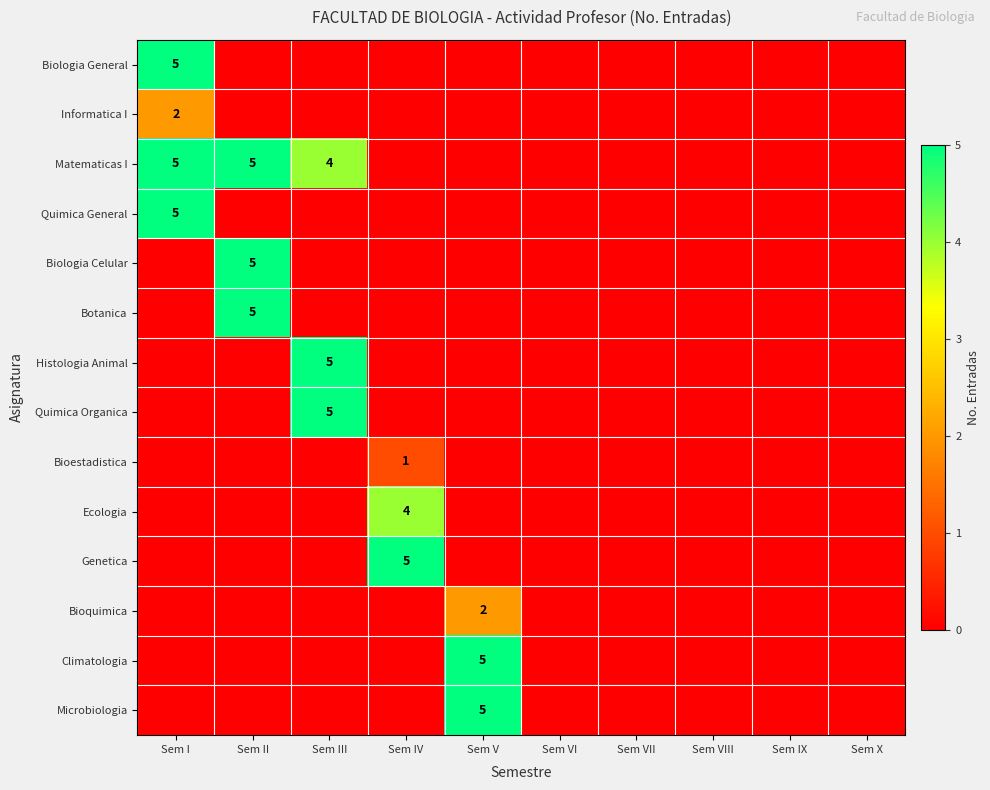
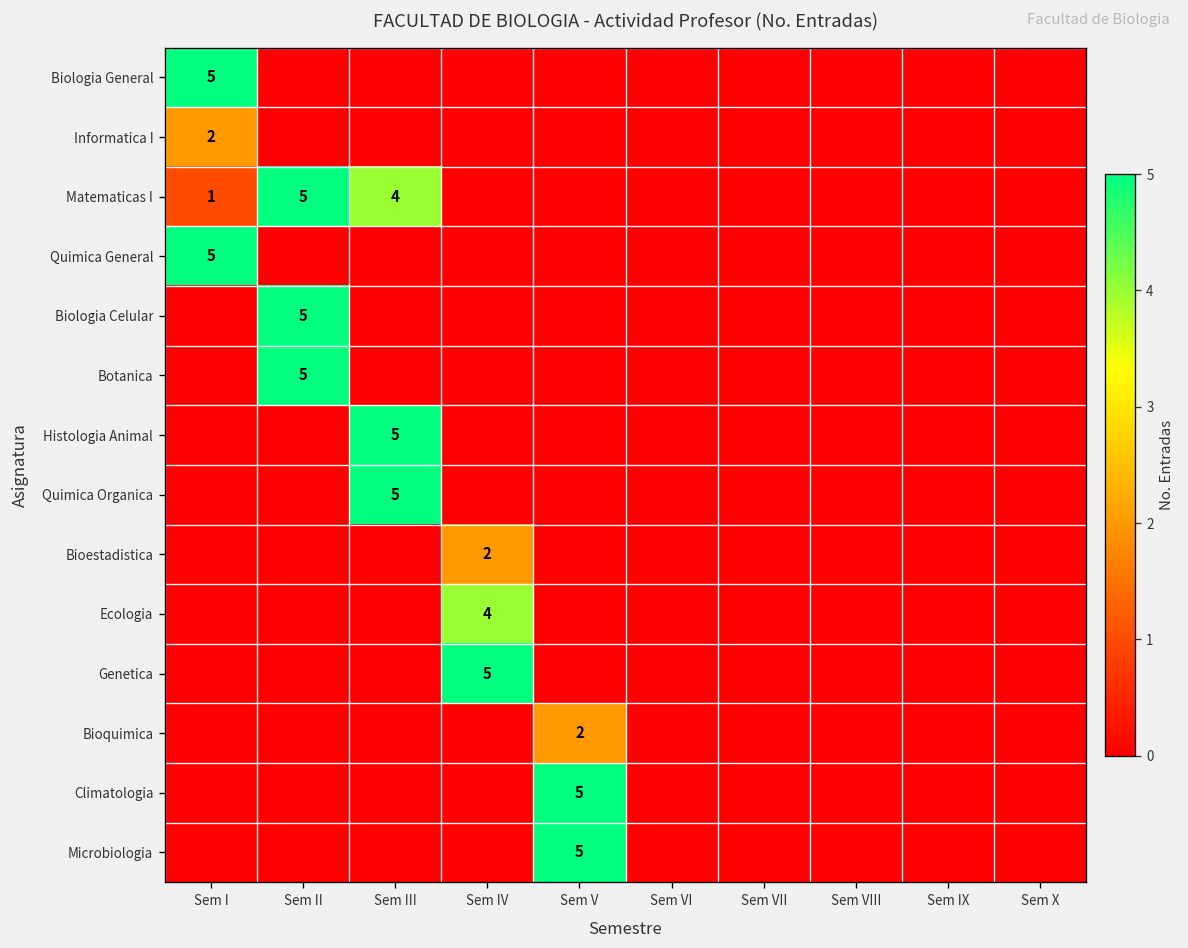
Matematicas I, Sem I: 5 -> 1
Bioestadistica, Sem IV: 1 -> 2
